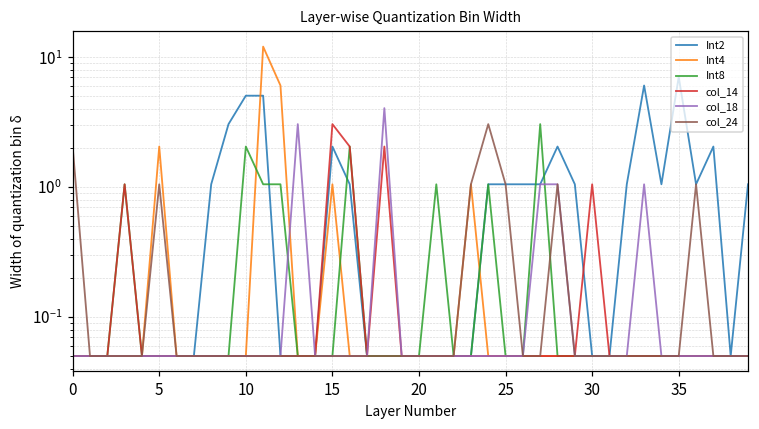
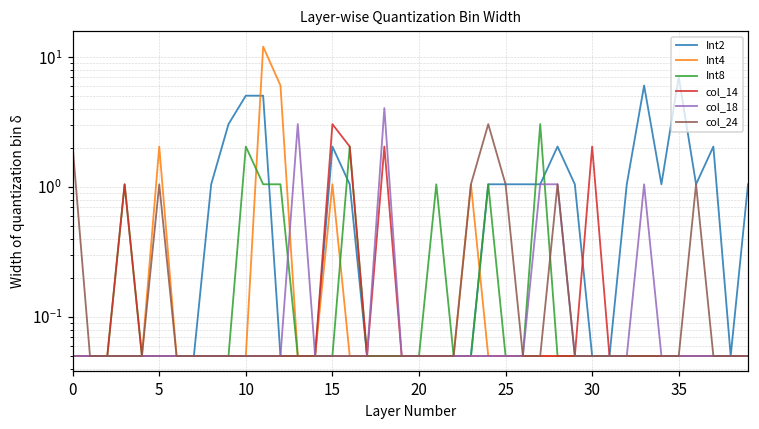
col_14, 30: 1.1 -> 2.1
